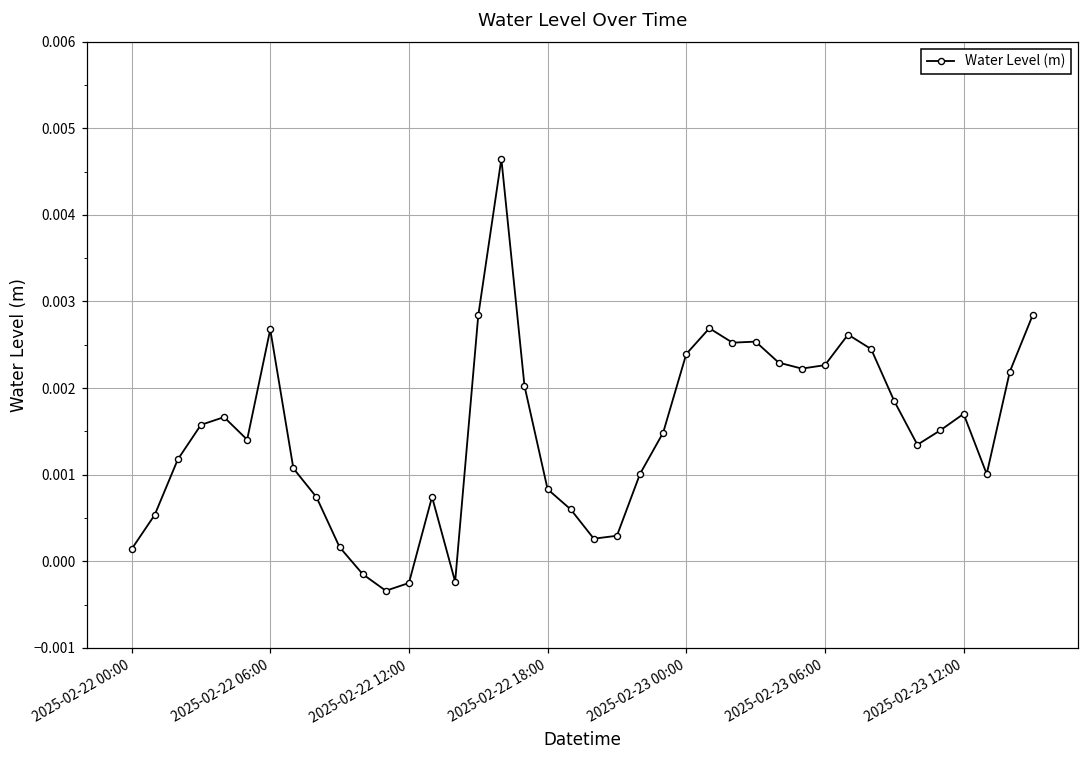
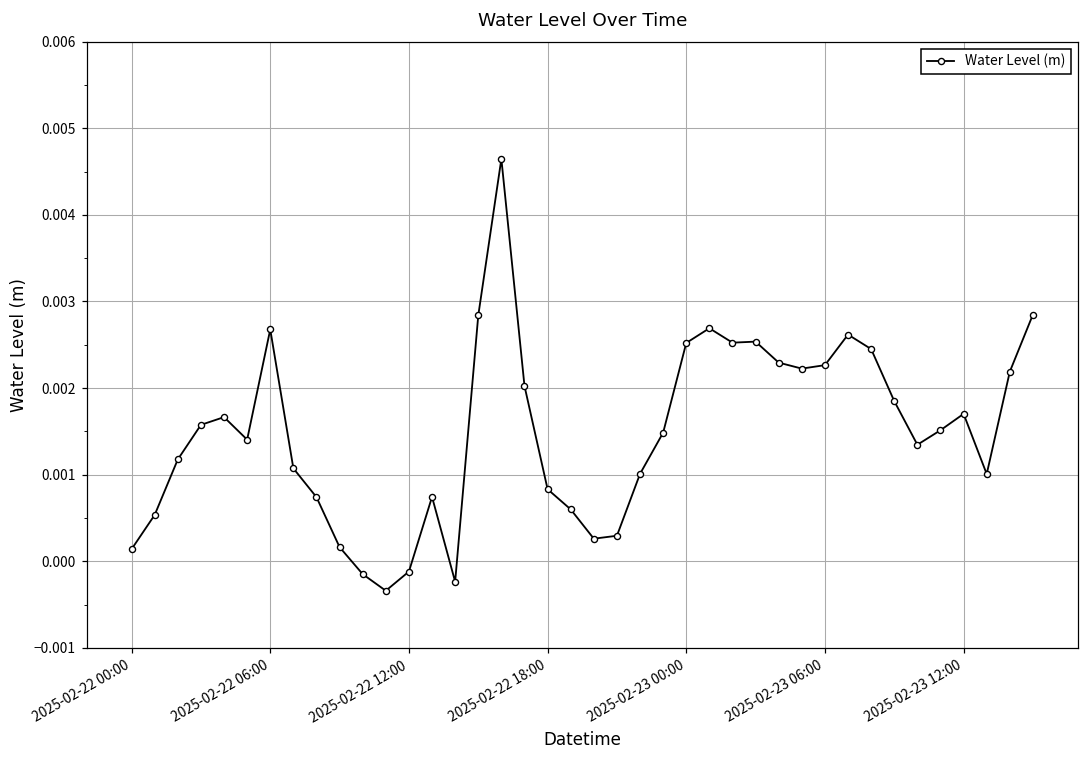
2025-02-22 12:00: -0.0003 -> -0.0001
2025-02-23 00:00: 0.0024 -> 0.0025
